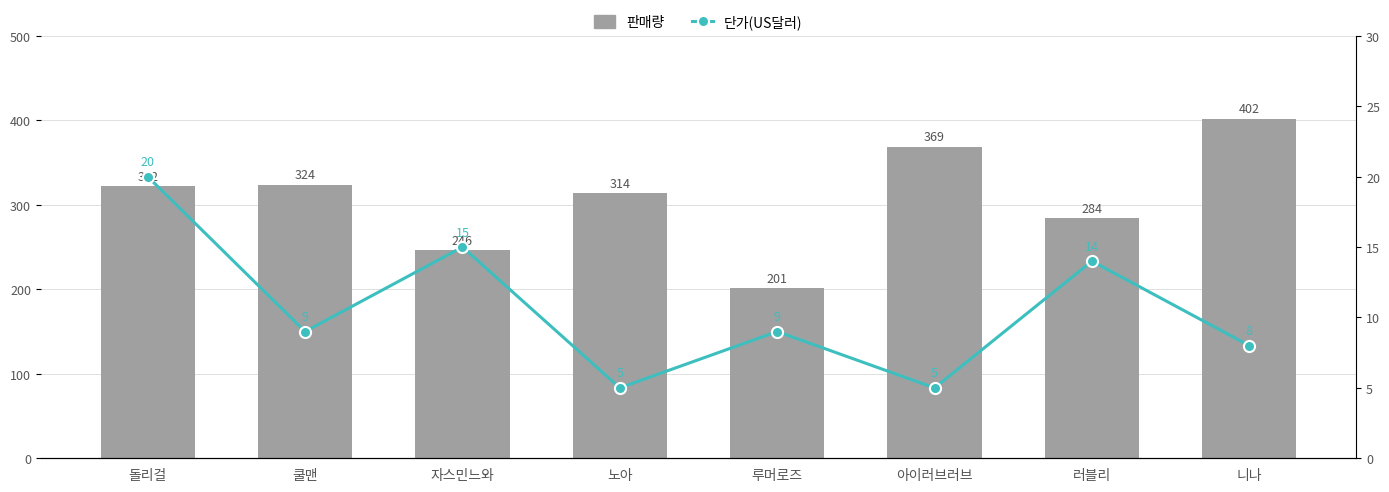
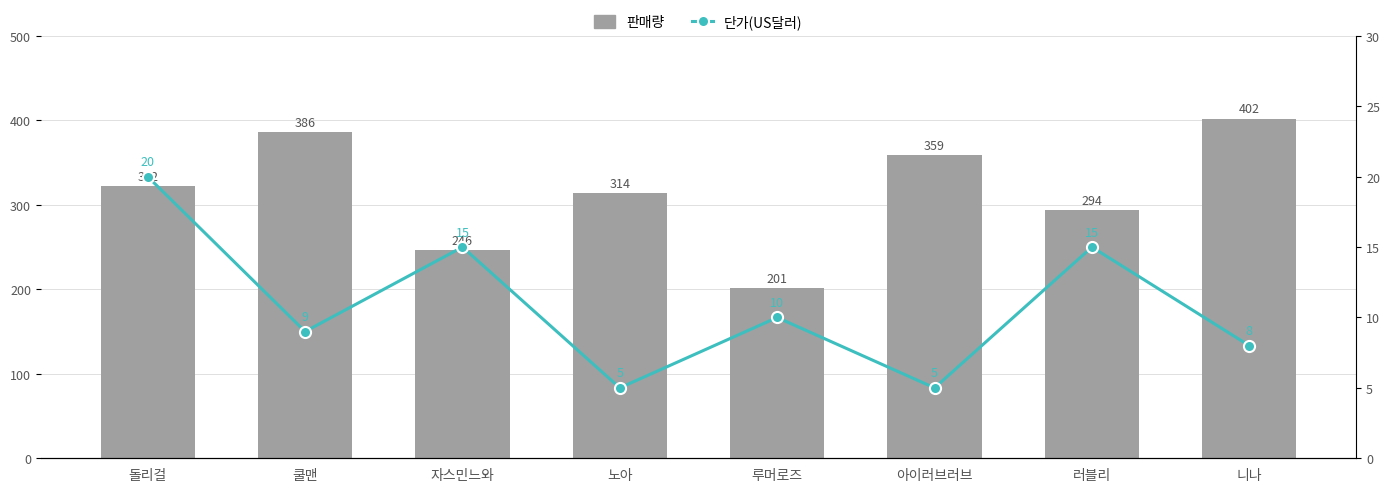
판매량, 쿨맨: 324 -> 386
판매량, 아이러브러브: 369 -> 359
판매량, 러블리: 284 -> 294
단가(US달러), 루머로즈: 9 -> 10
단가(US달러), 러블리: 14 -> 15
